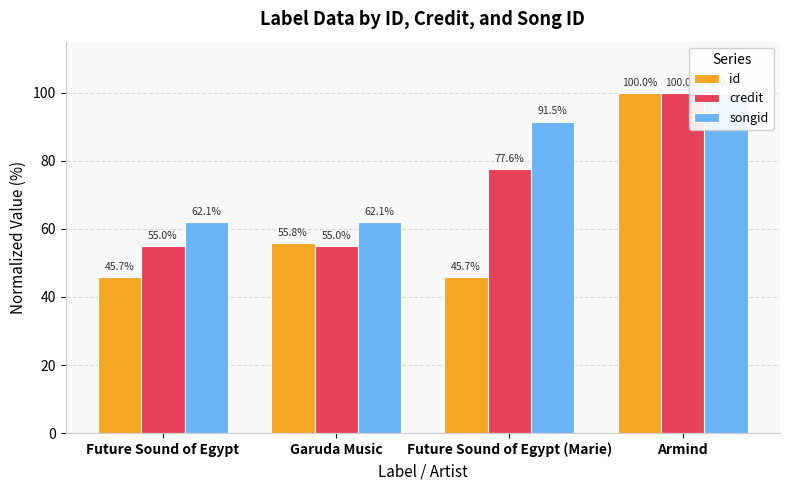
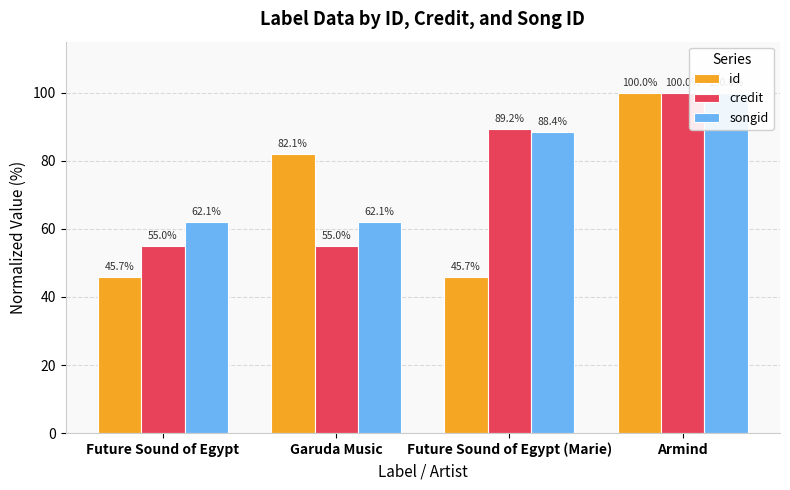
id, Garuda Music: 55.8% -> 82.1%
credit, Future Sound of Egypt (Marie): 77.6% -> 89.2%
songid, Future Sound of Egypt (Marie): 91.5% -> 88.4%
